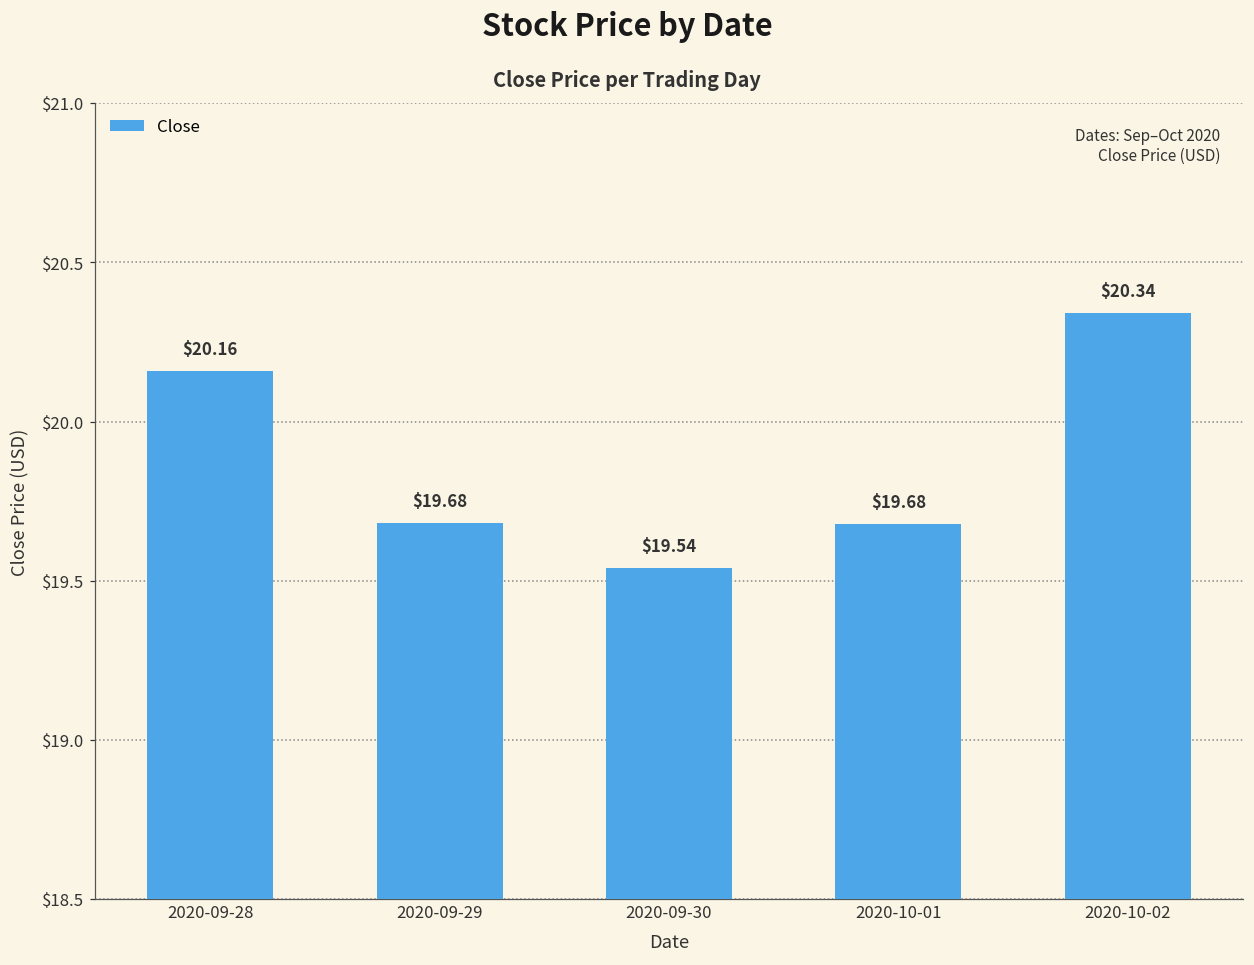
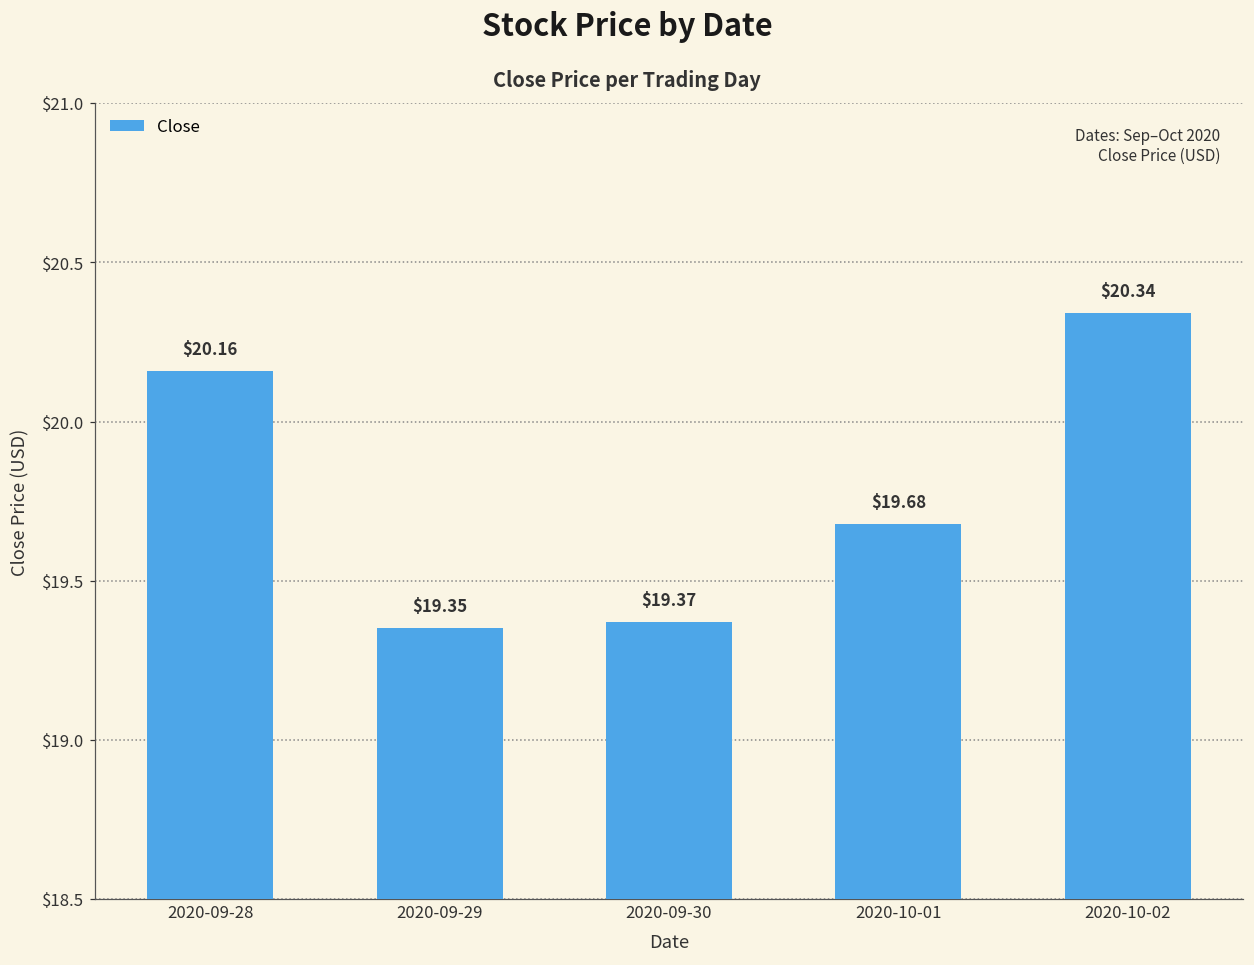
2020-09-29: $19.68 -> $19.35
2020-09-30: $19.54 -> $19.37
